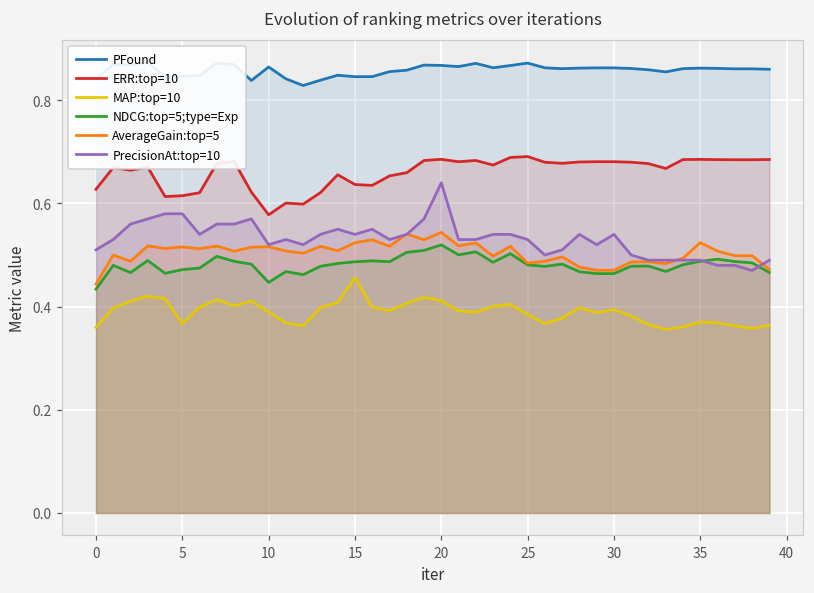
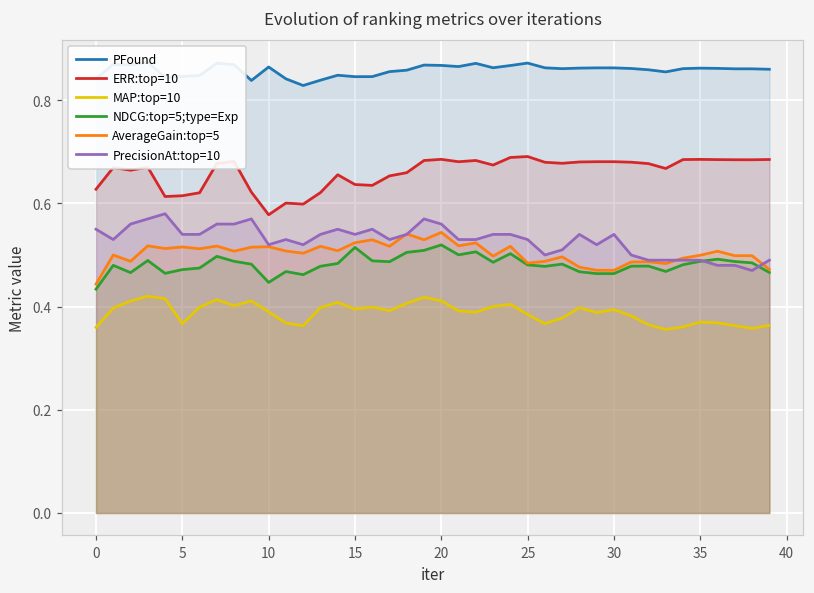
PrecisionAt:top=10, 0: 0.51 -> 0.55
PrecisionAt:top=10, 5: 0.58 -> 0.54
MAP:top=10, 15: 0.46 -> 0.40
NDCG:top=5;type=Exp, 15: 0.49 -> 0.51
PrecisionAt:top=10, 20: 0.64 -> 0.56
AverageGain:top=5, 35: 0.52 -> 0.50
